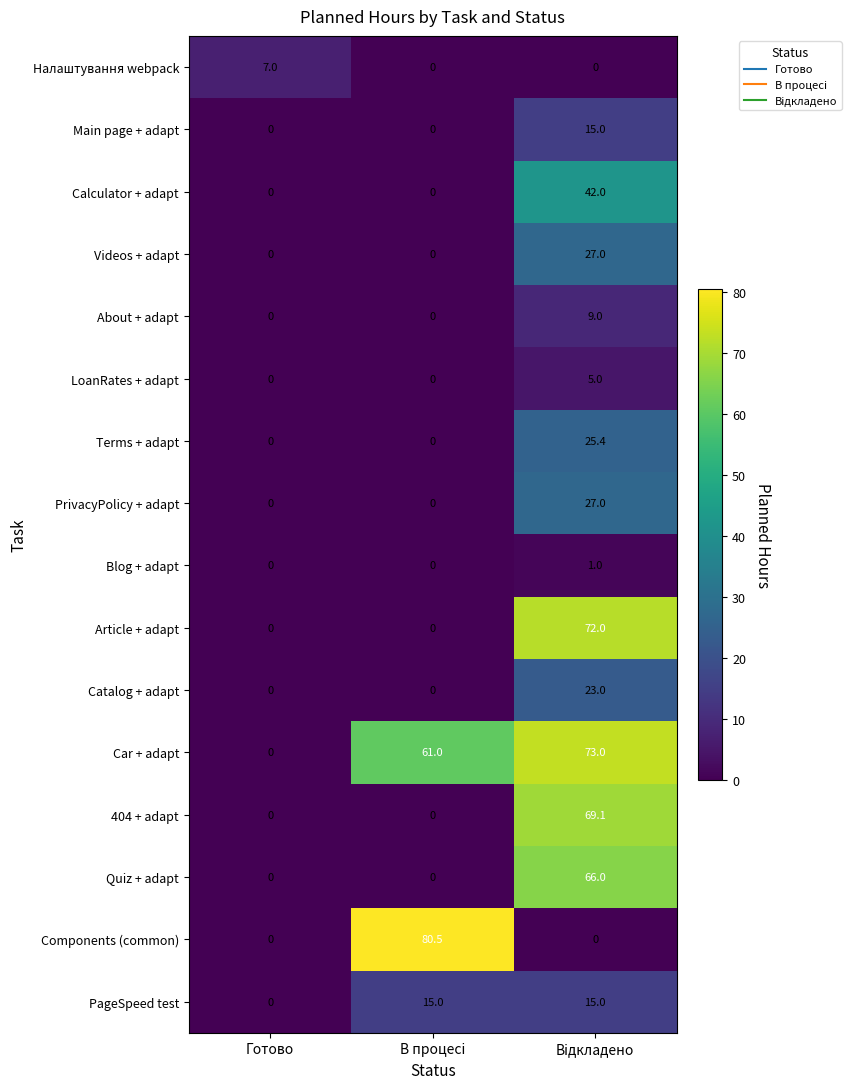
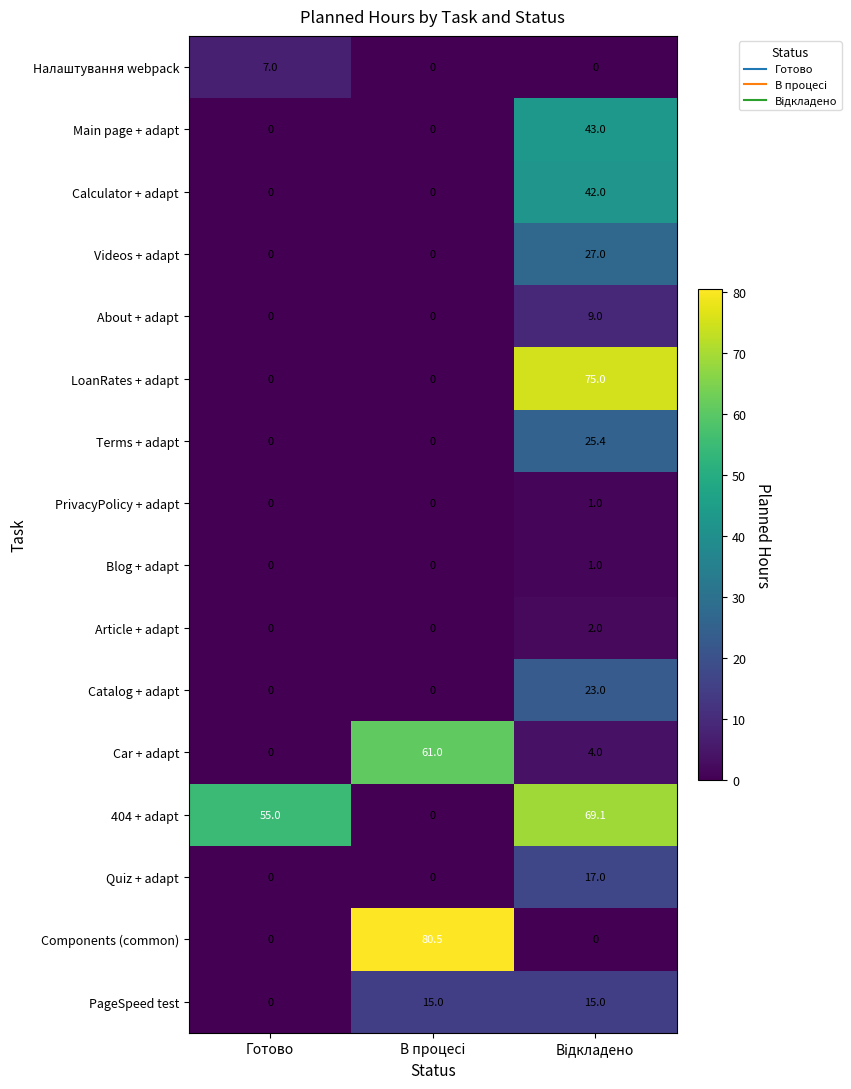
Main page + adapt, Відкладено: 15.0 -> 43.0
LoanRates + adapt, Відкладено: 5.0 -> 75.0
PrivacyPolicy + adapt, Відкладено: 27.0 -> 1.0
Article + adapt, Відкладено: 72.0 -> 2.0
Car + adapt, Відкладено: 73.0 -> 4.0
404 + adapt, Готово: 0 -> 55.0
Quiz + adapt, Відкладено: 66.0 -> 17.0
